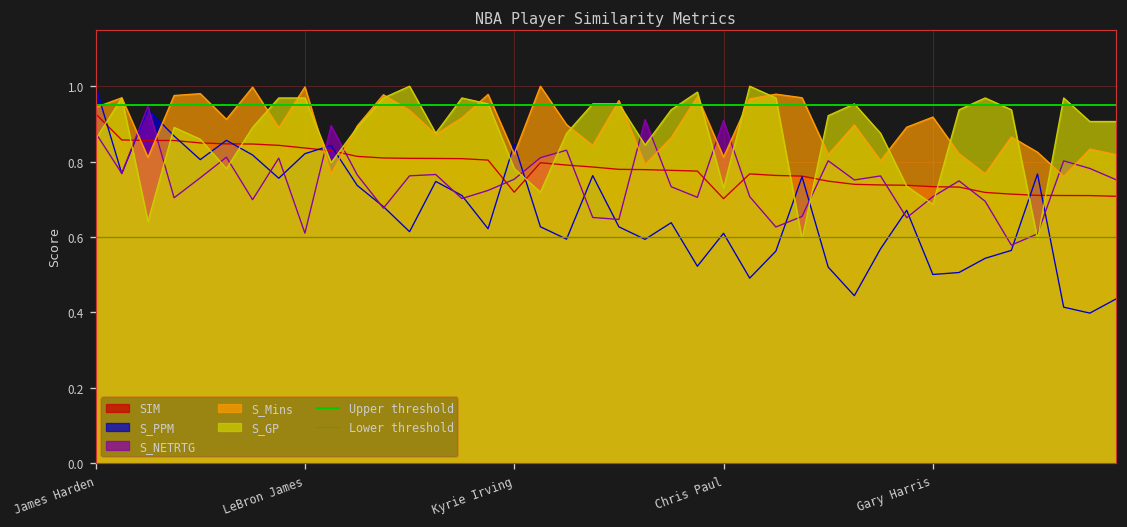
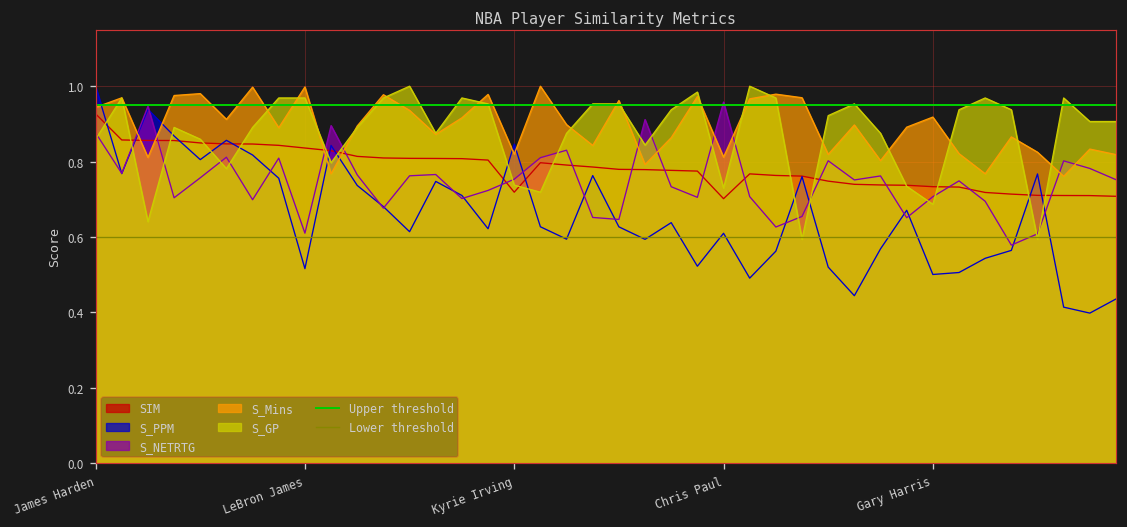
S_PPM, LeBron James: 0.82 -> 0.52
S_GP, Kyrie Irving: 0.78 -> 0.74
S_NETRTG, Chris Paul: 0.91 -> 0.96
